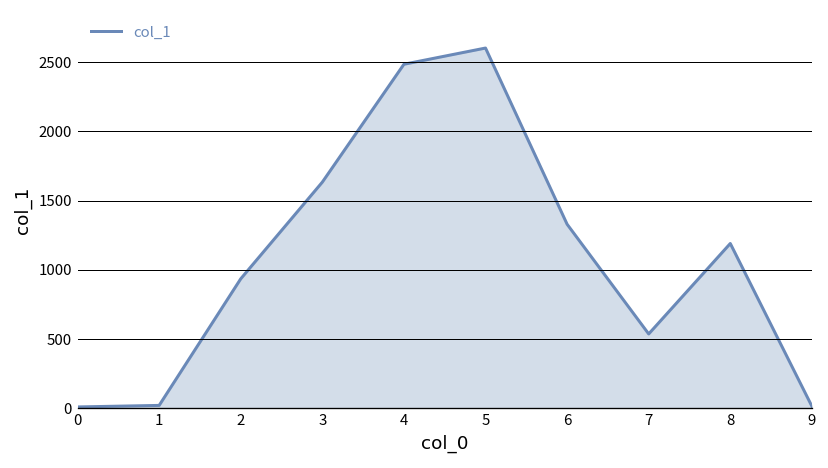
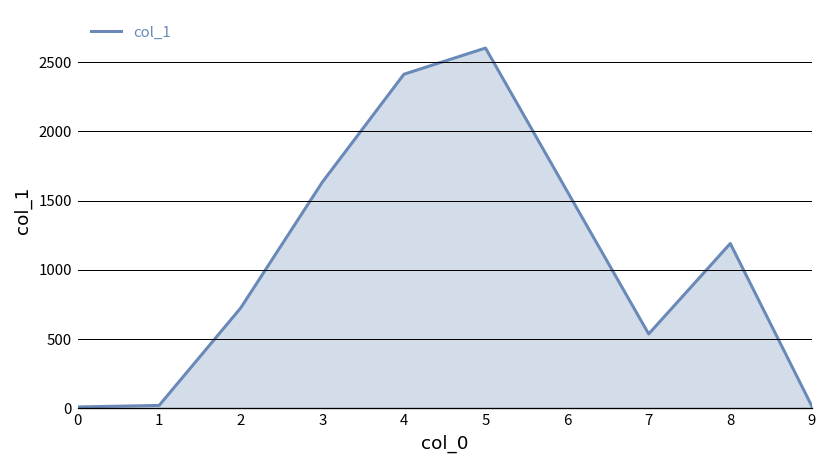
2: 940 -> 730
4: 2490 -> 2410
6: 1330 -> 1570
